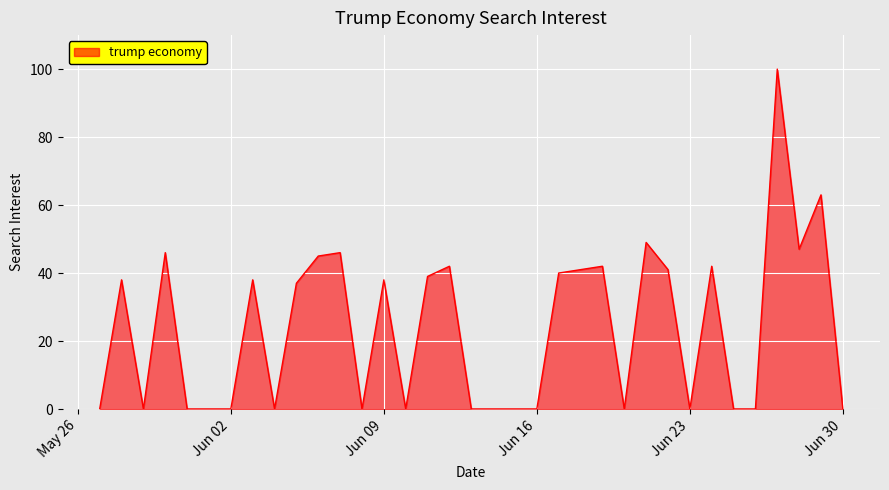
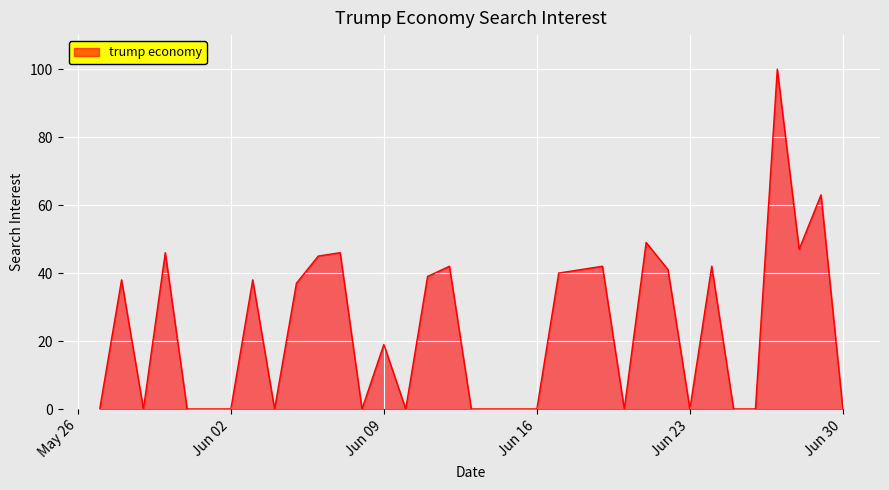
Jun 09: 38 -> 19
